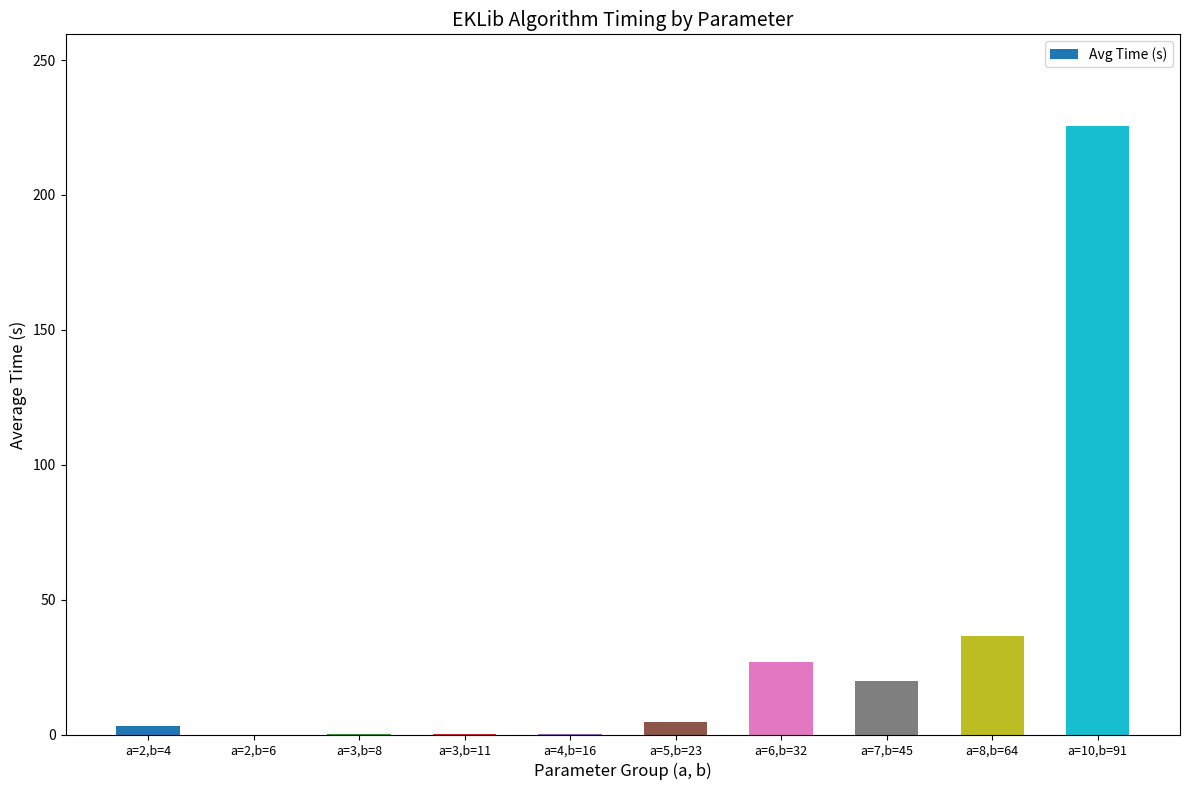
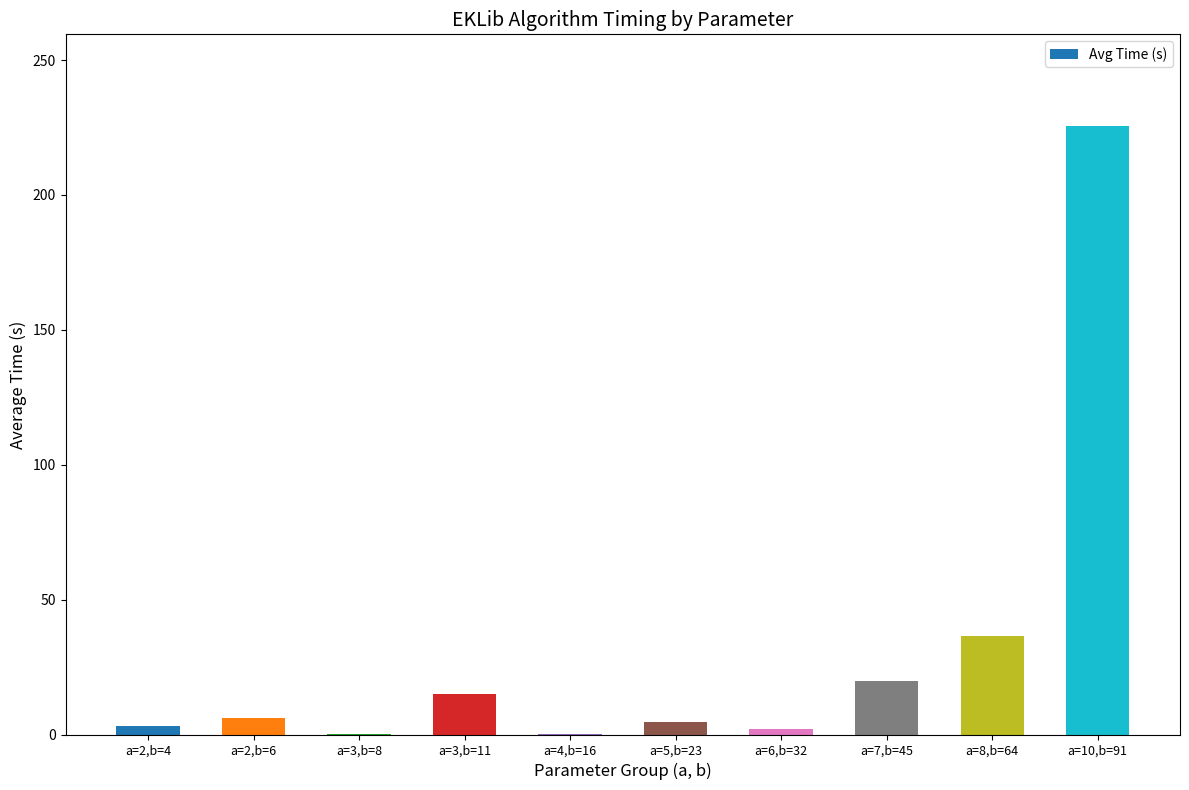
a=2,b=6: 0 -> 6
a=3,b=11: 0 -> 15
a=6,b=32: 27 -> 2
